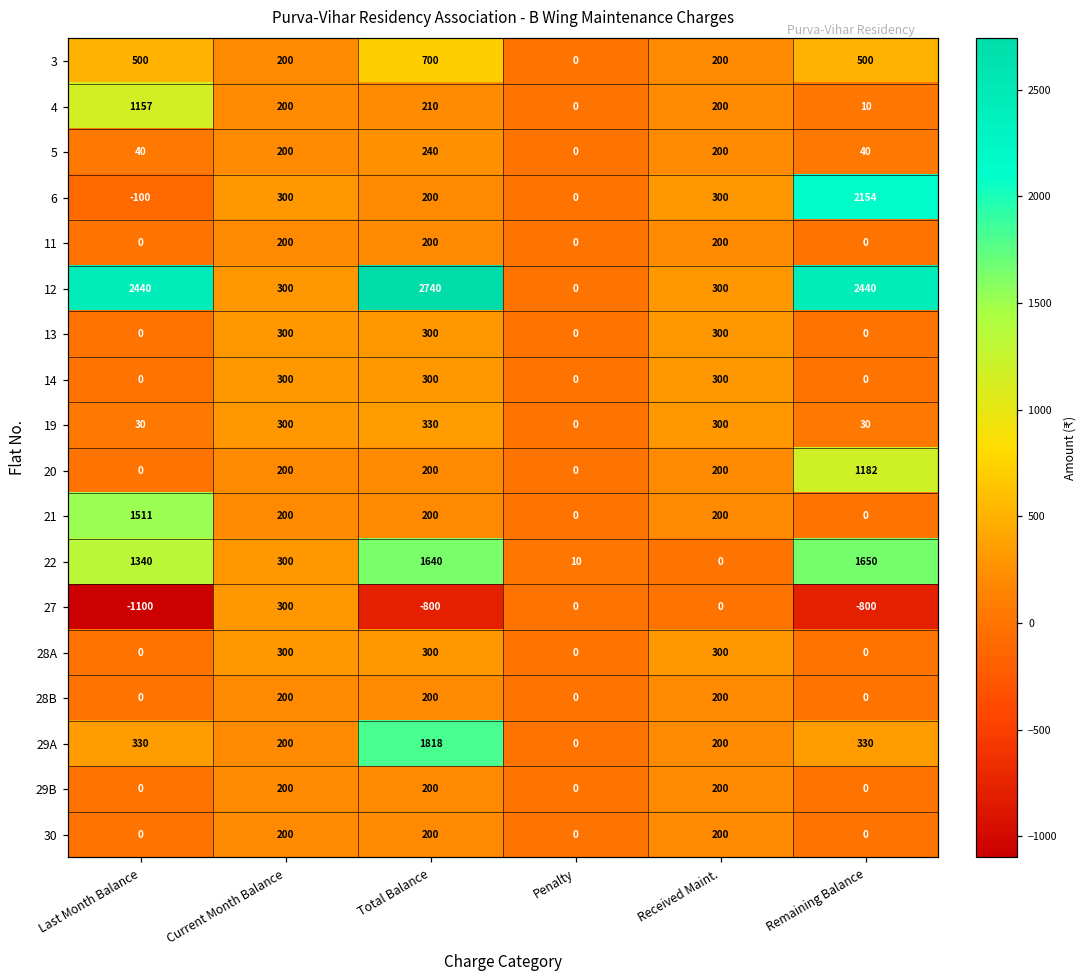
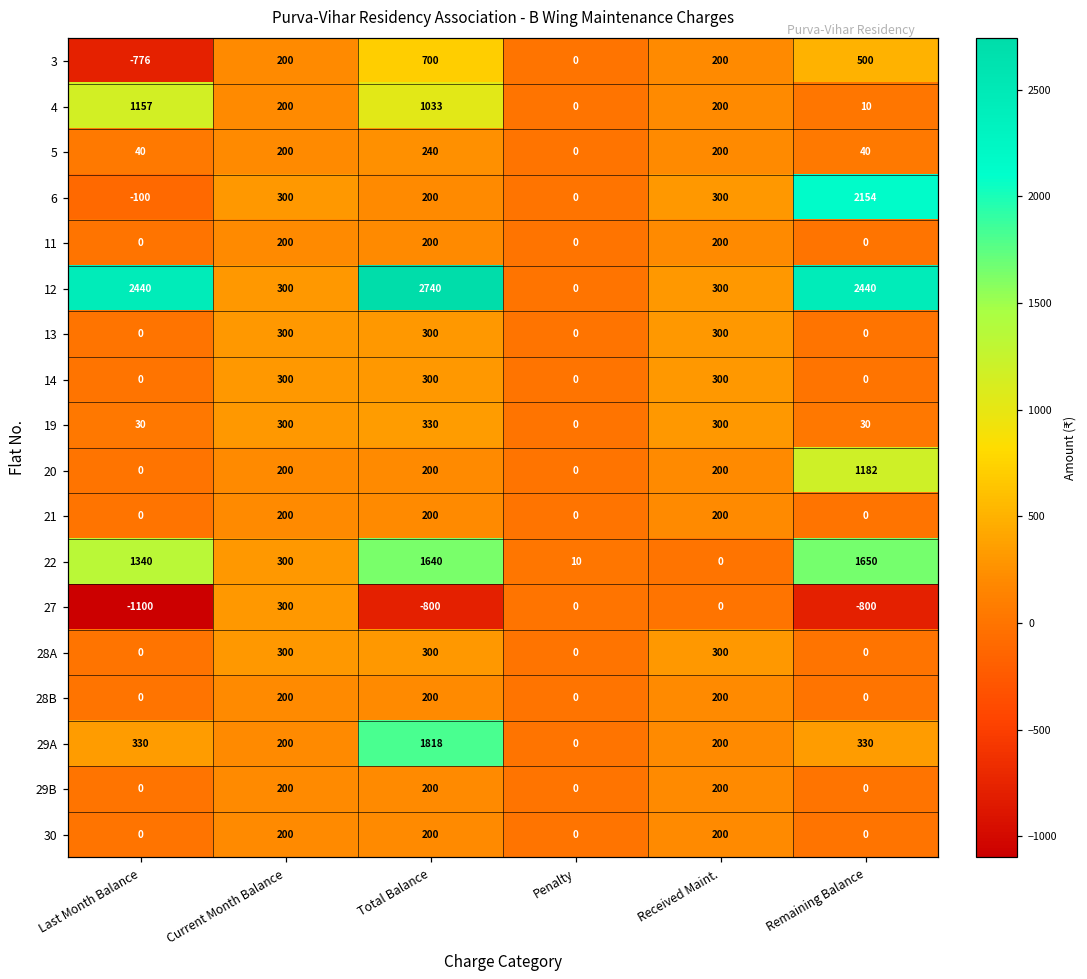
3, Last Month Balance: 500 -> -776
4, Total Balance: 210 -> 1033
21, Last Month Balance: 1511 -> 0
